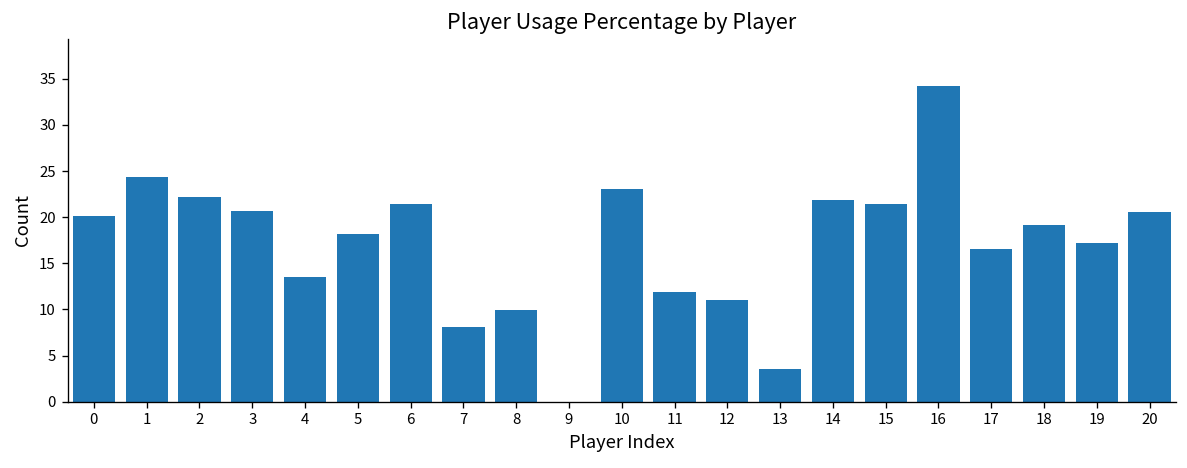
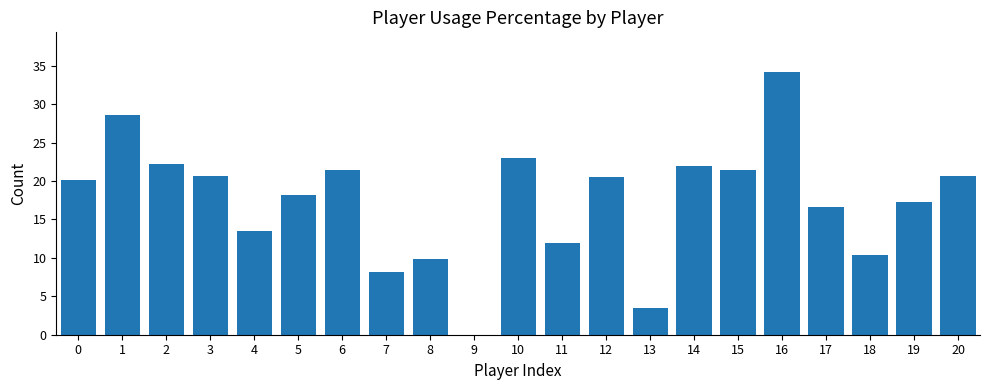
1: 24 -> 29
12: 11 -> 21
18: 19 -> 10
